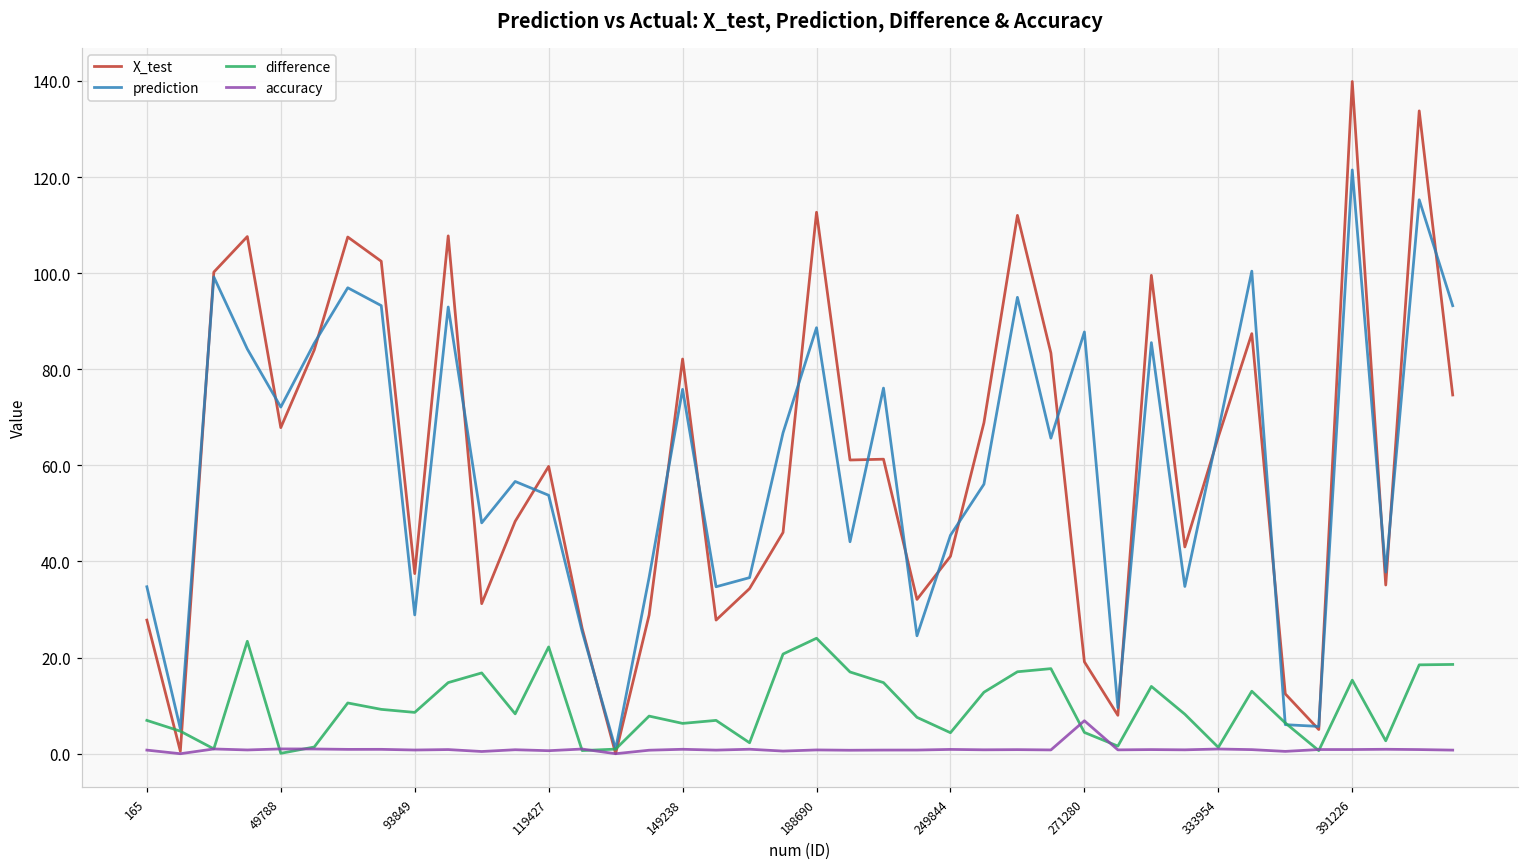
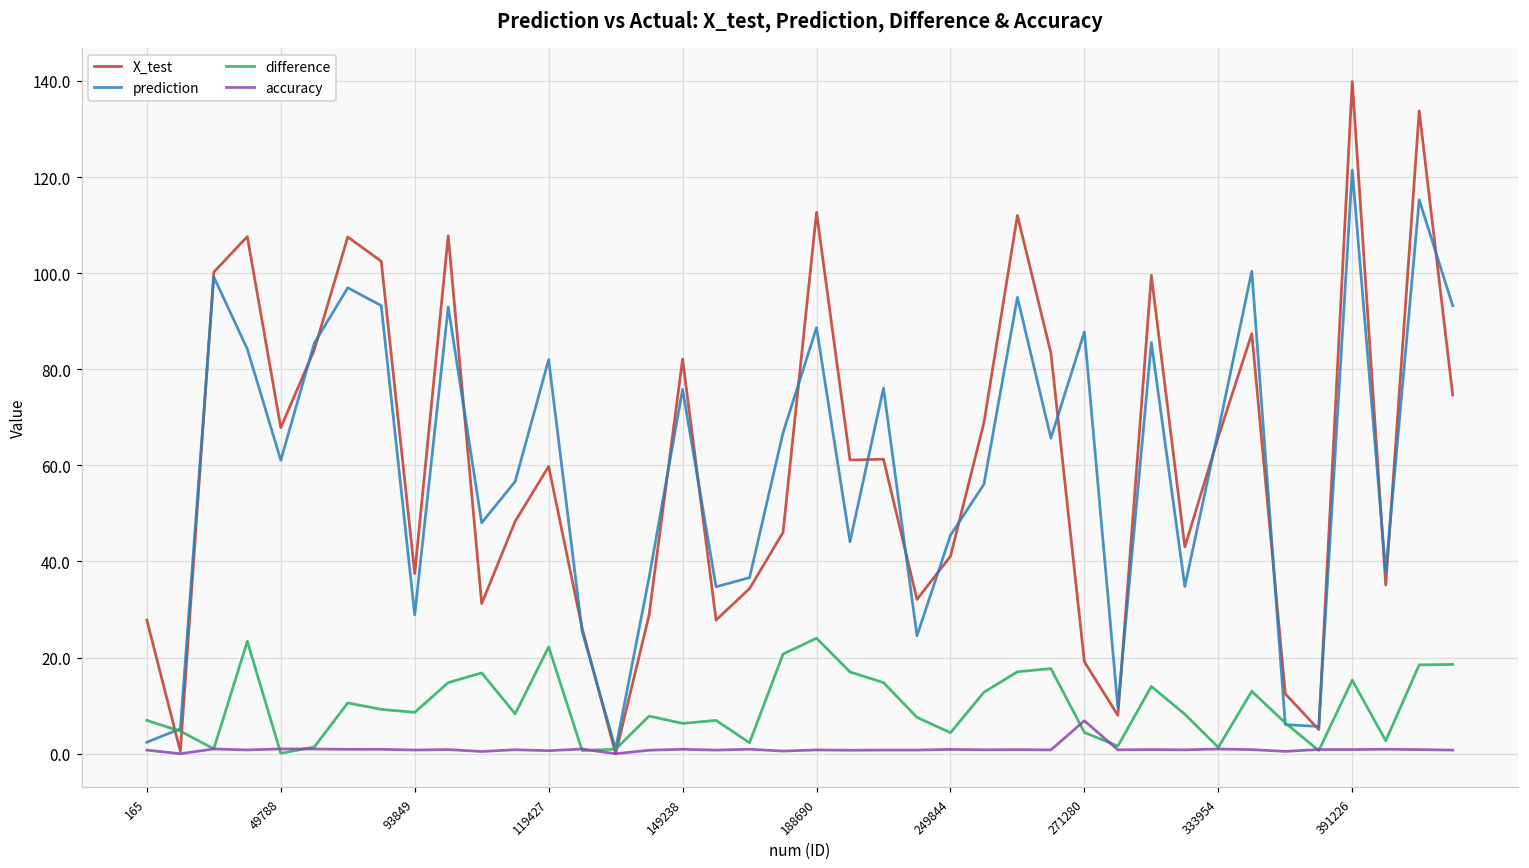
prediction, 165: 35 -> 2
prediction, 49788: 72 -> 61
prediction, 119427: 54 -> 82
